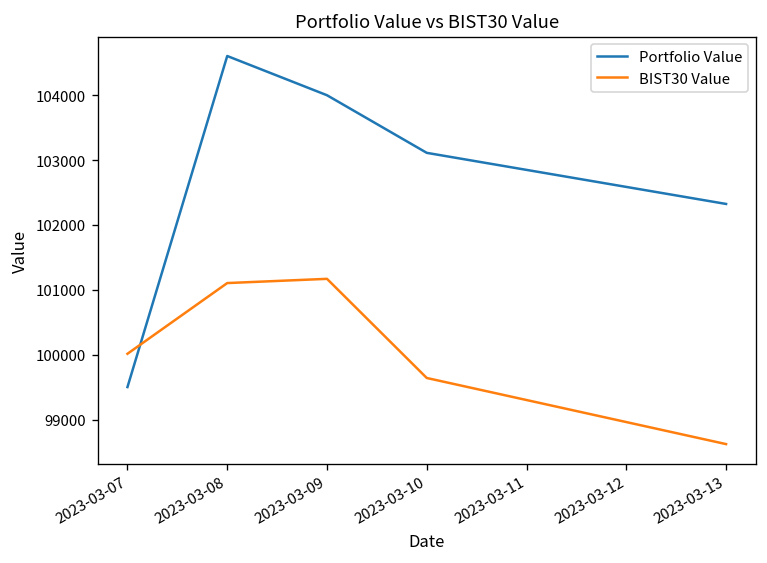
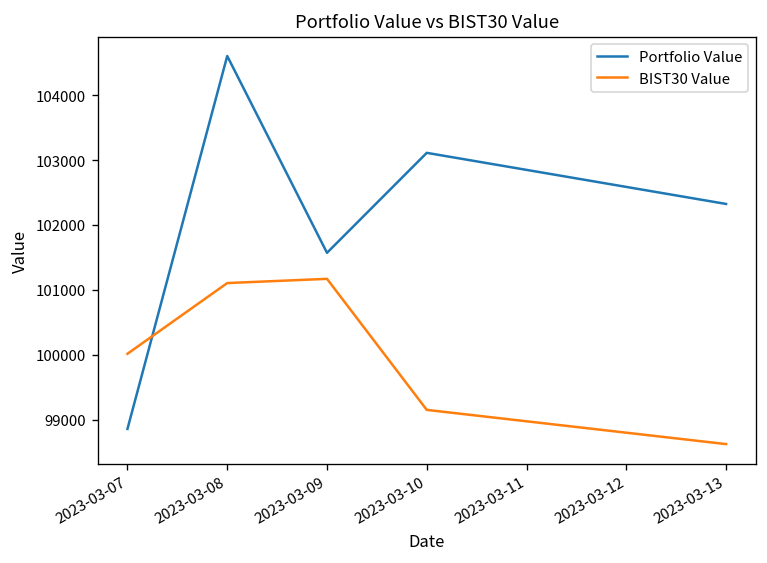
Portfolio Value, 2023-03-07: 99500 -> 98900
Portfolio Value, 2023-03-09: 104000 -> 101600
BIST30 Value, 2023-03-10: 99600 -> 99200
